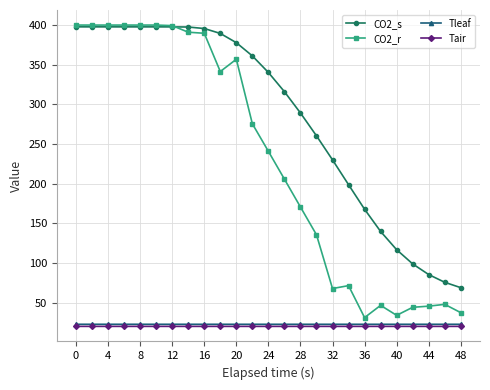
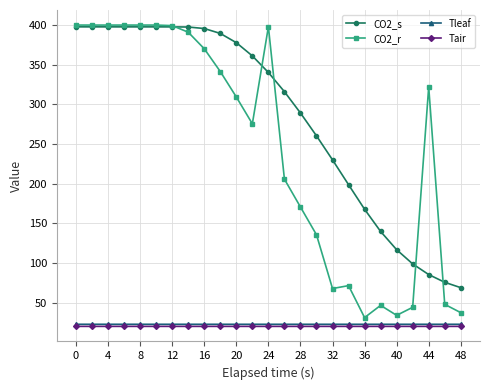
CO2_r, 16: 390 -> 370
CO2_r, 20: 360 -> 310
CO2_r, 24: 240 -> 400
CO2_r, 44: 50 -> 320
